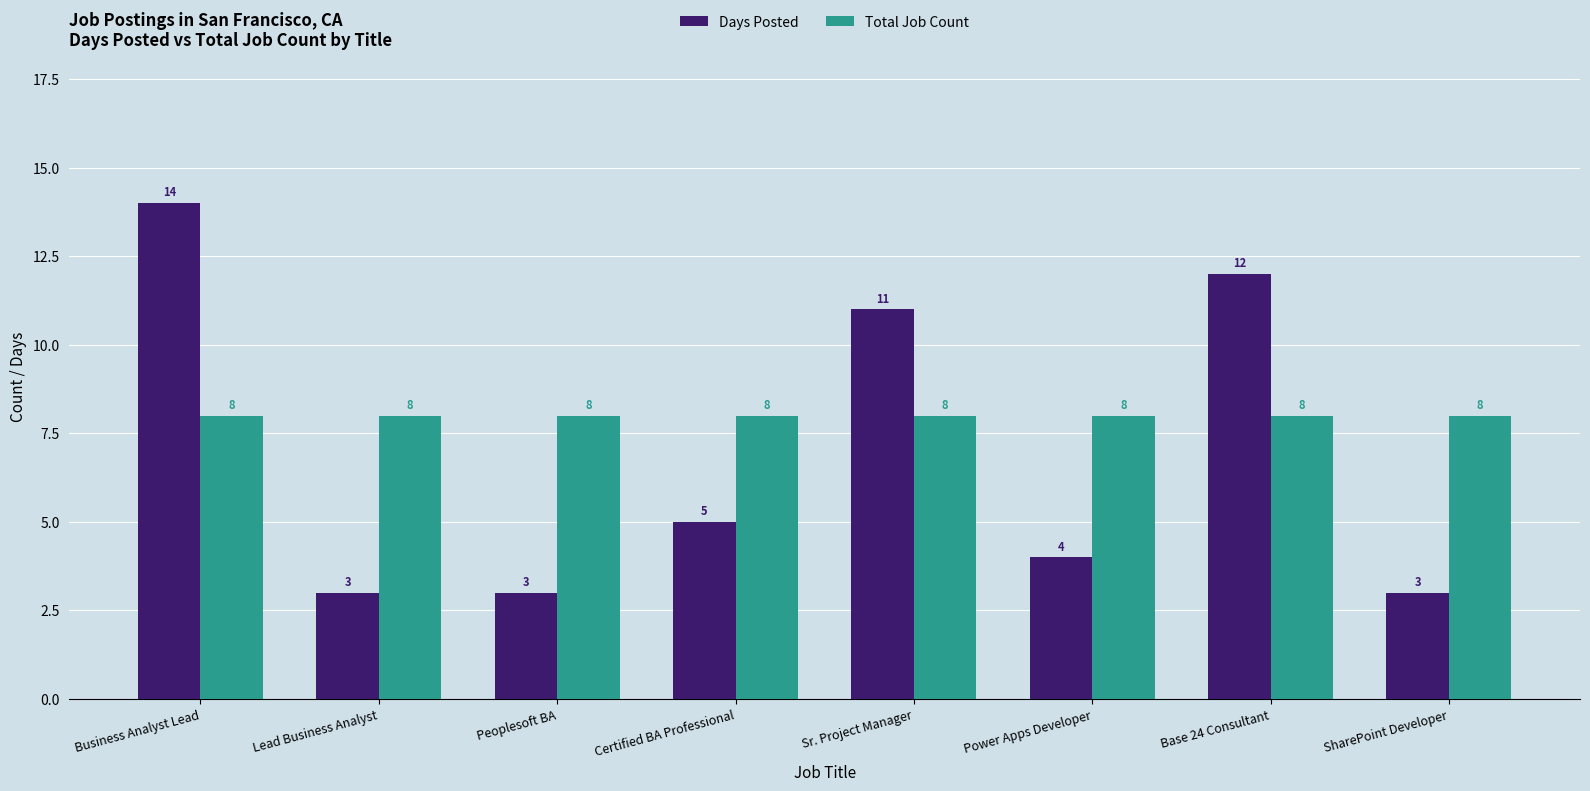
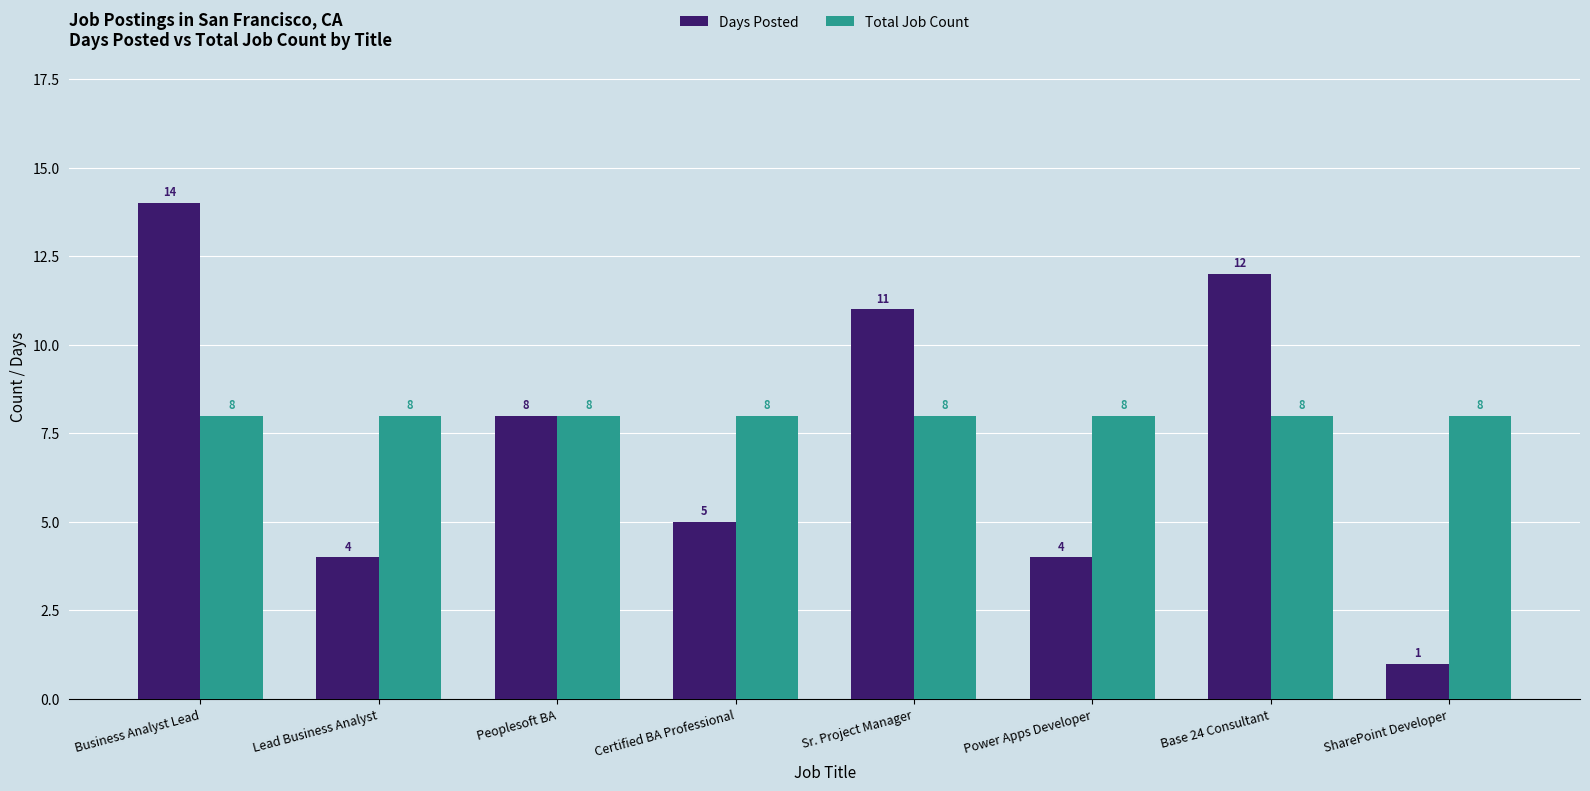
Days Posted, Lead Business Analyst: 3 -> 4
Days Posted, Peoplesoft BA: 3 -> 8
Days Posted, SharePoint Developer: 3 -> 1
